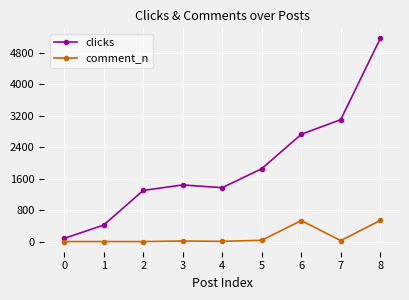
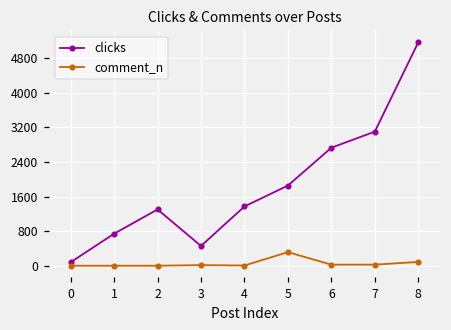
clicks, 1: 400 -> 700
clicks, 3: 1400 -> 500
comment_n, 5: 0 -> 300
comment_n, 6: 500 -> 0
comment_n, 8: 500 -> 100
